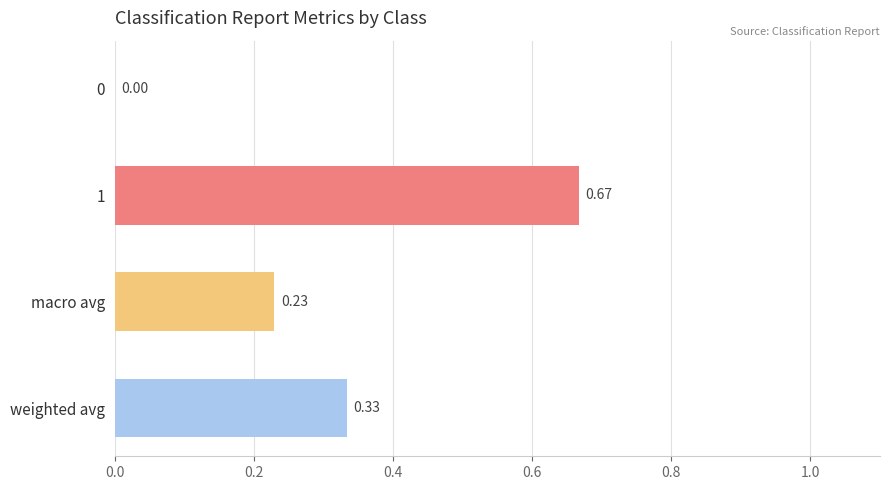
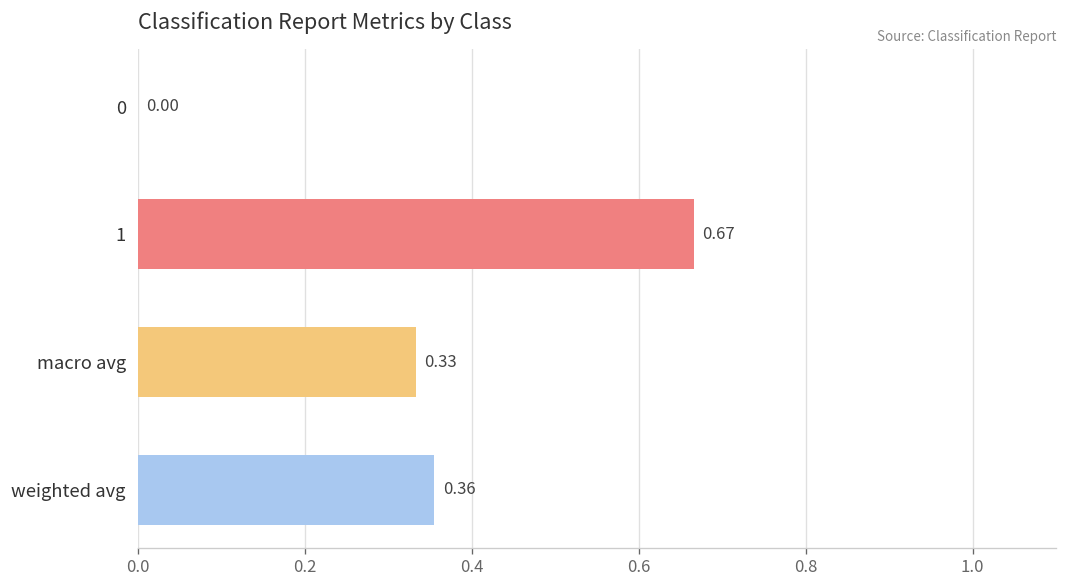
macro avg: 0.23 -> 0.33
weighted avg: 0.33 -> 0.36
